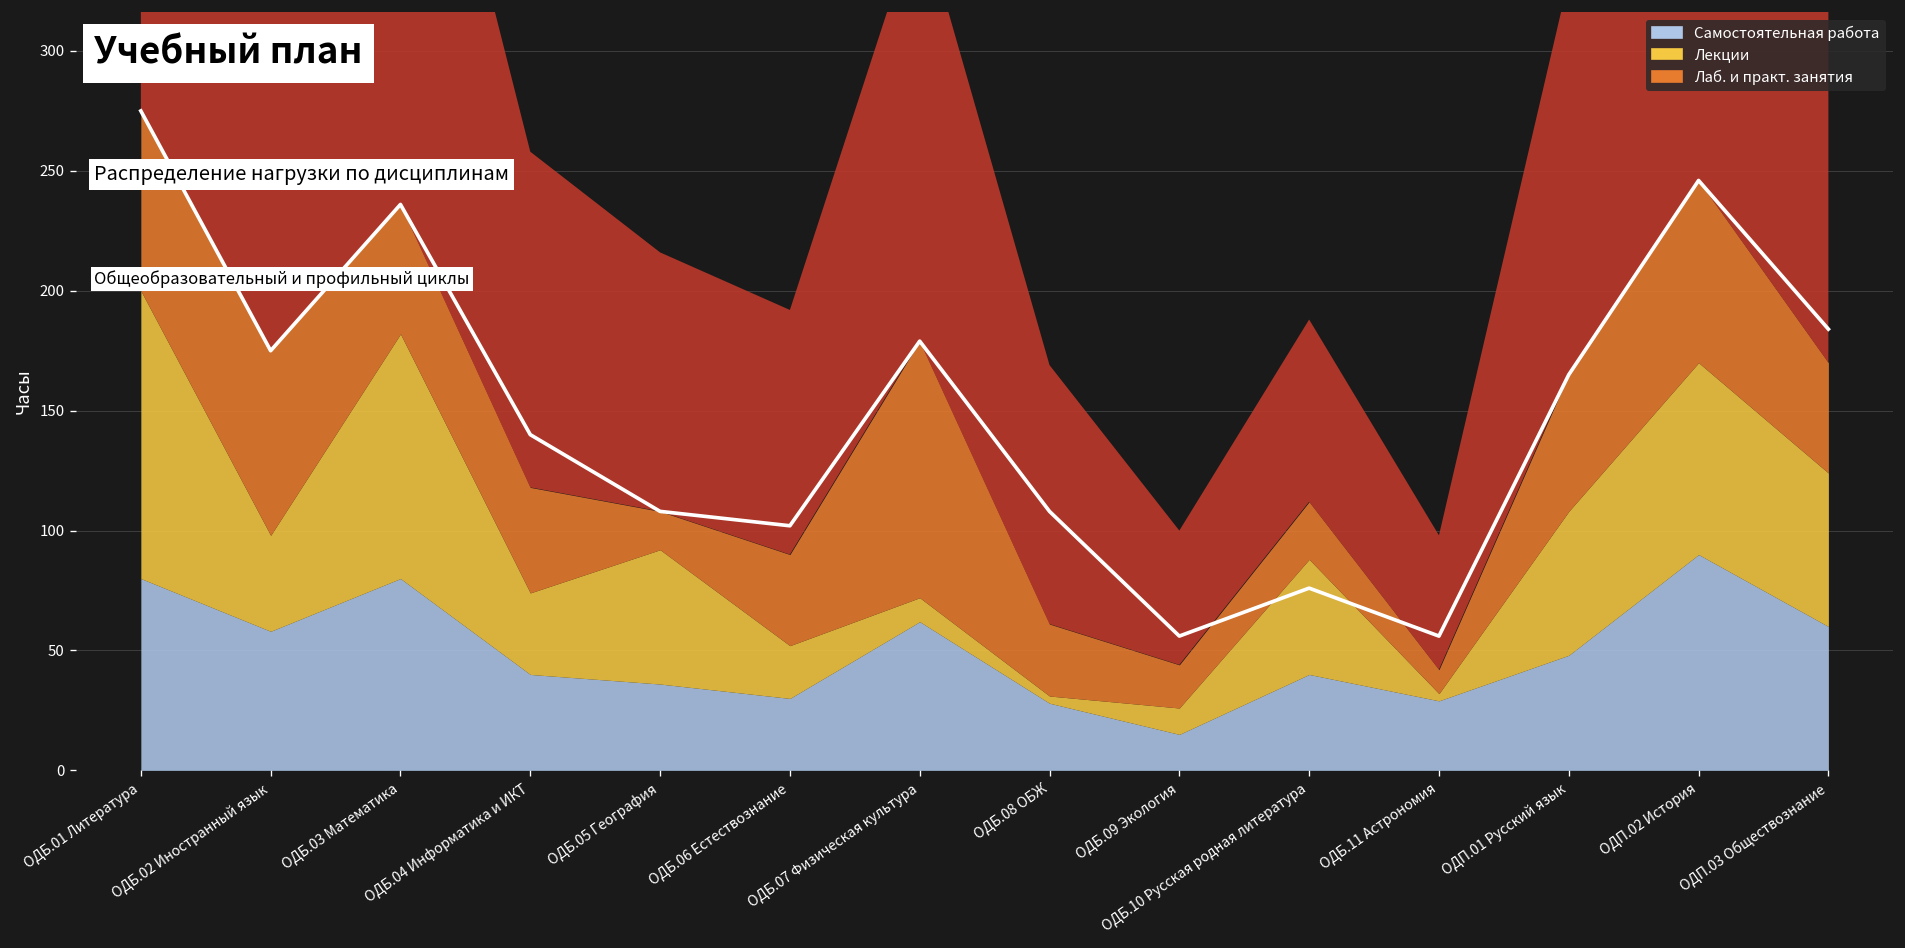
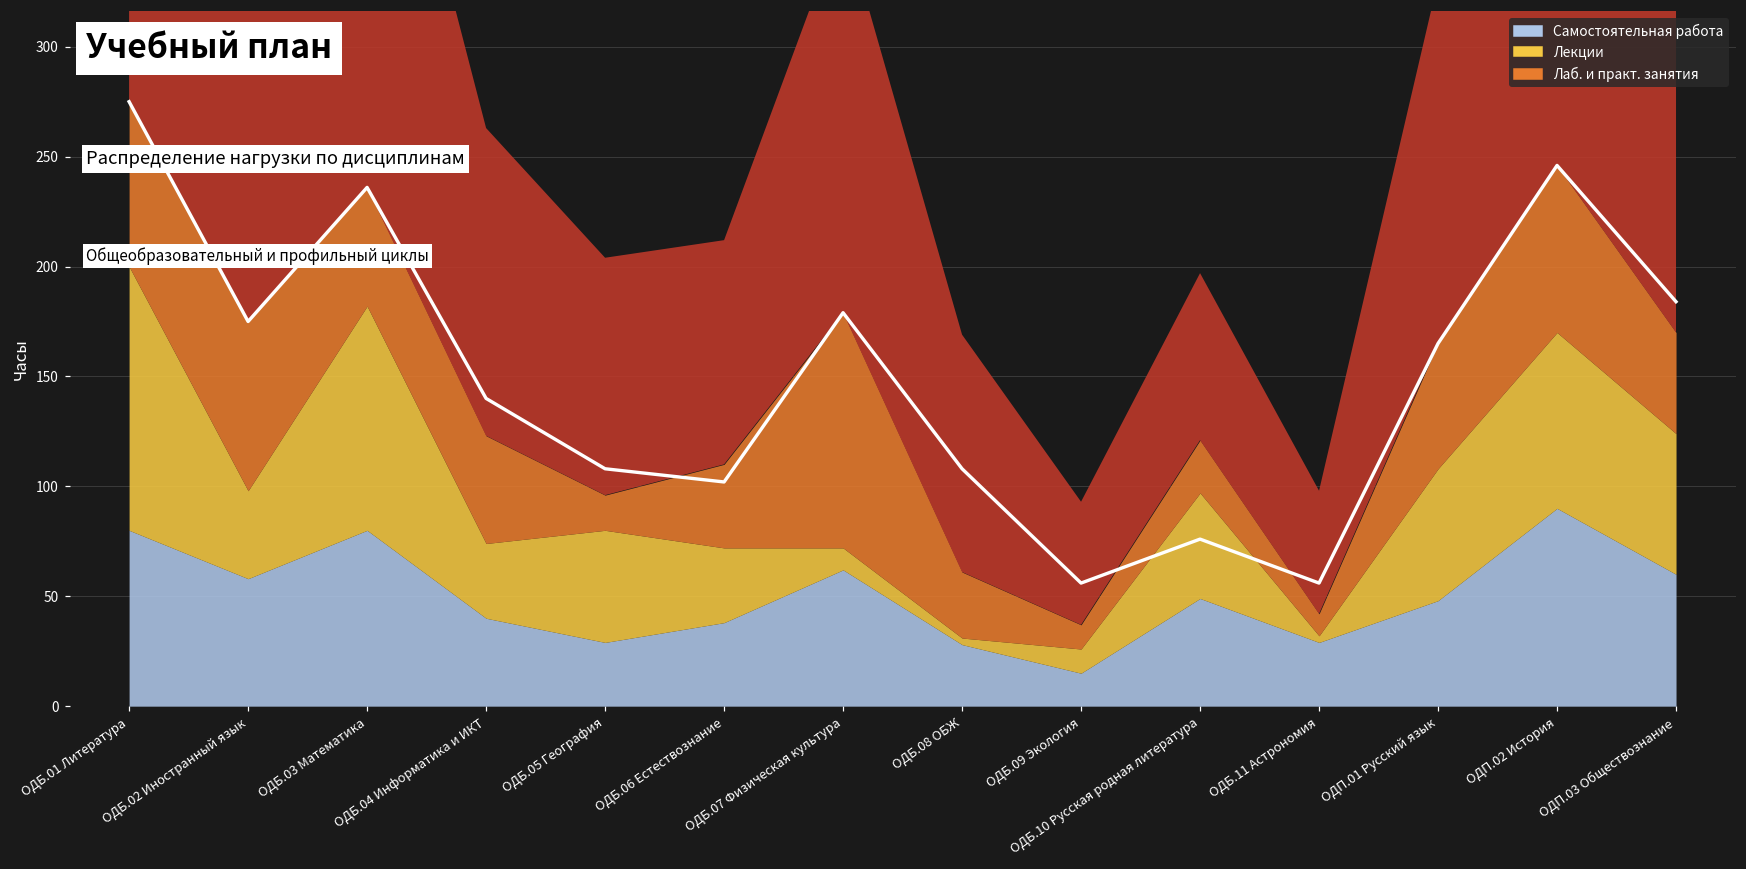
Лаб. и практ. занятия, ОДБ.04 Информатика и ИКТ: 44 -> 49
Самостоятельная работа, ОДБ.05 География: 36 -> 29
Лекции, ОДБ.05 География: 56 -> 51
Самостоятельная работа, ОДБ.06 Естествознание: 30 -> 38
Лекции, ОДБ.06 Естествознание: 22 -> 34
Лаб. и практ. занятия, ОДБ.09 Экология: 18 -> 11
Самостоятельная работа, ОДБ.10 Русская родная литература: 40 -> 49
